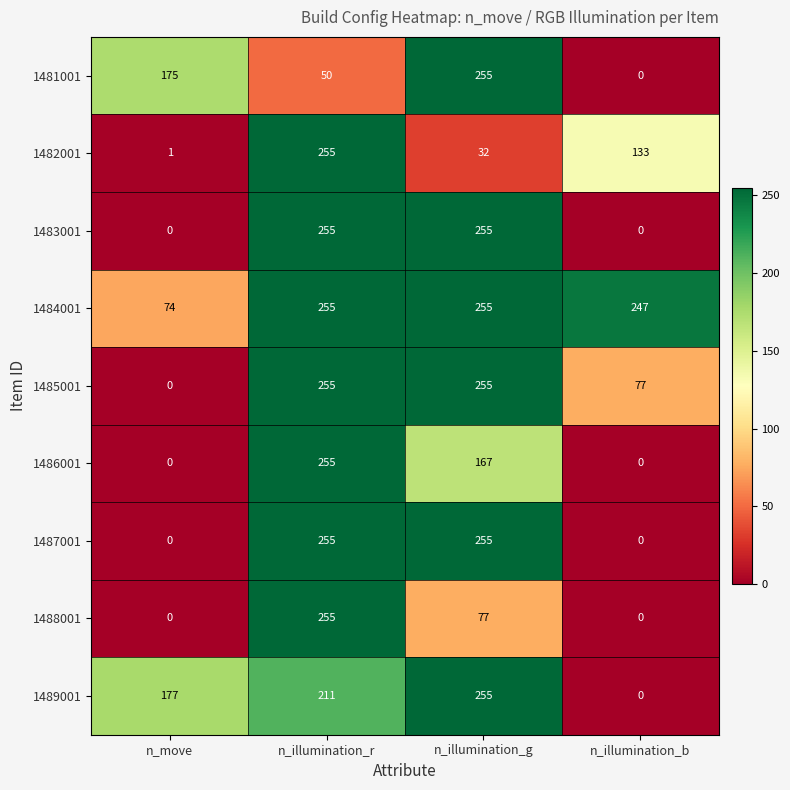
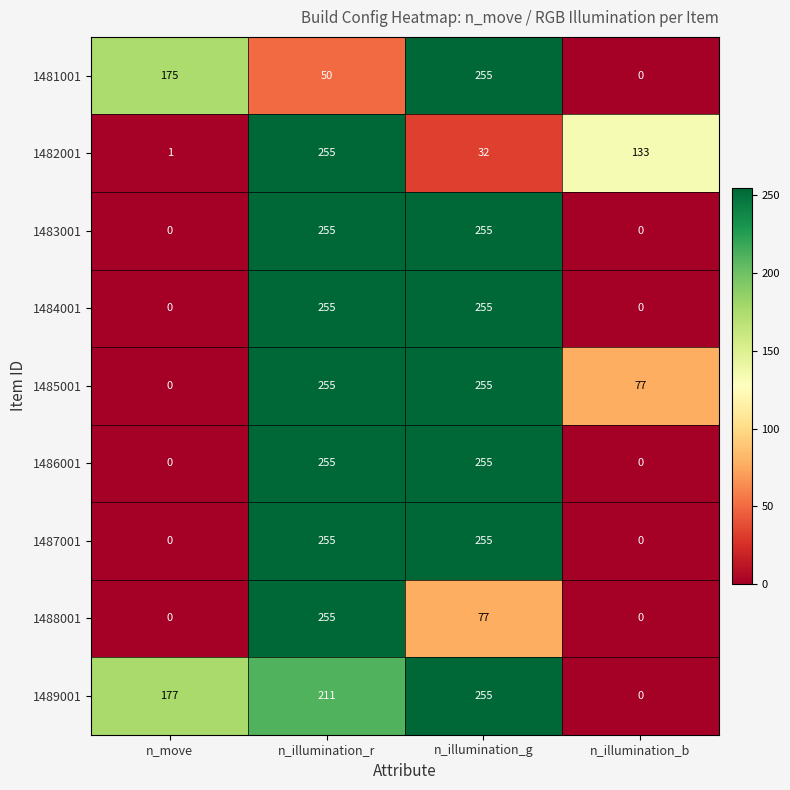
1484001, n_move: 74 -> 0
1484001, n_illumination_b: 247 -> 0
1486001, n_illumination_g: 167 -> 255
